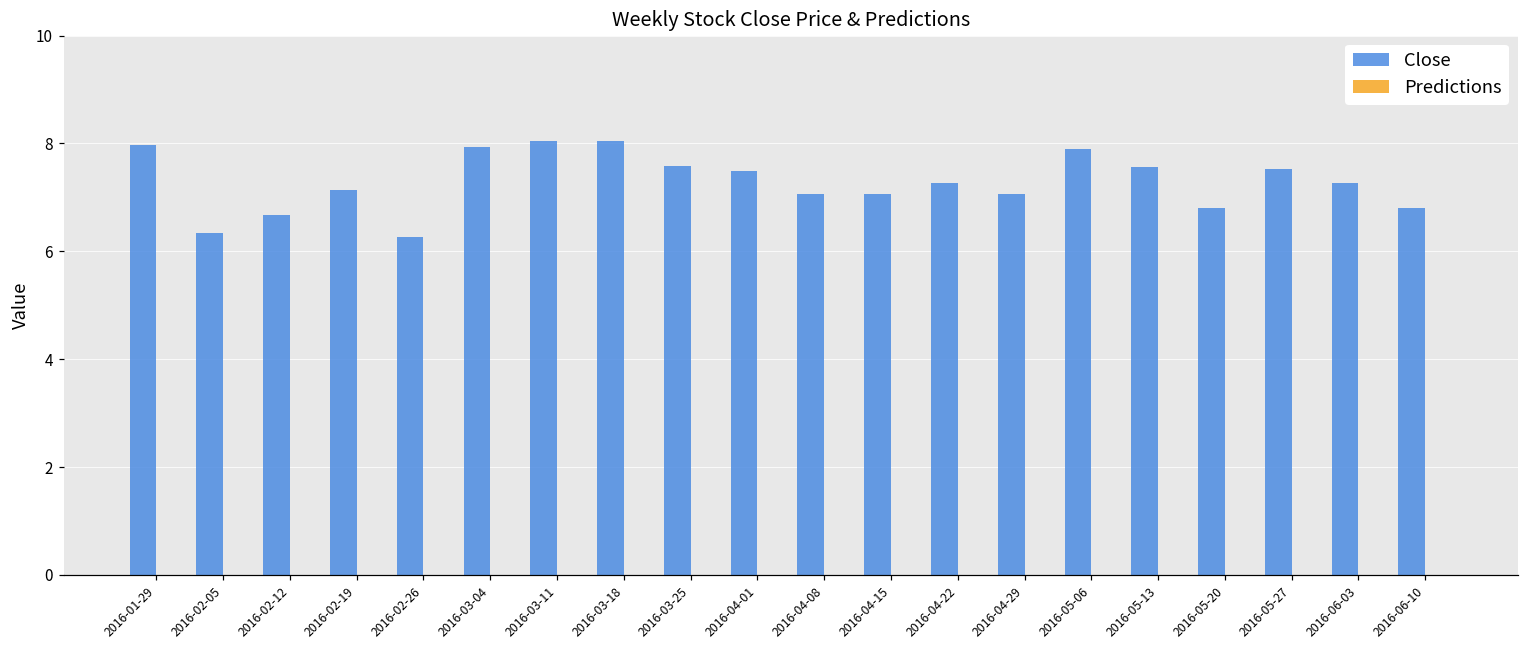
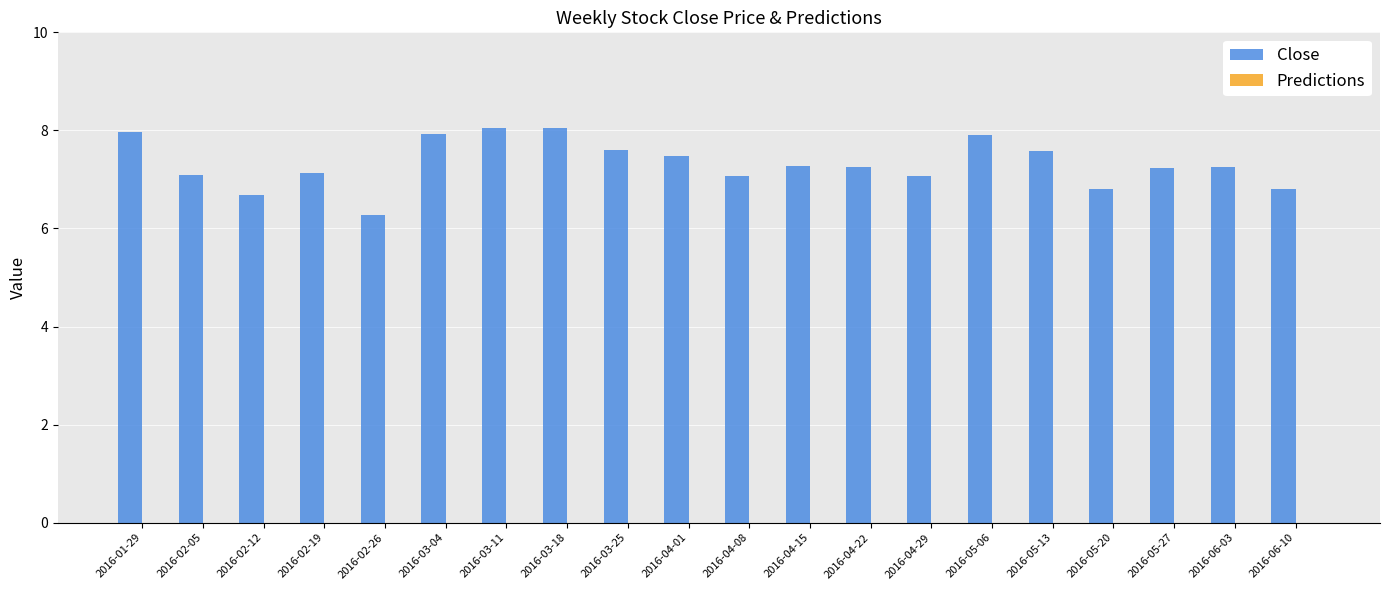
Close, 2016-02-05: 6.3 -> 7.1
Close, 2016-04-15: 7.1 -> 7.3
Close, 2016-05-27: 7.5 -> 7.2
